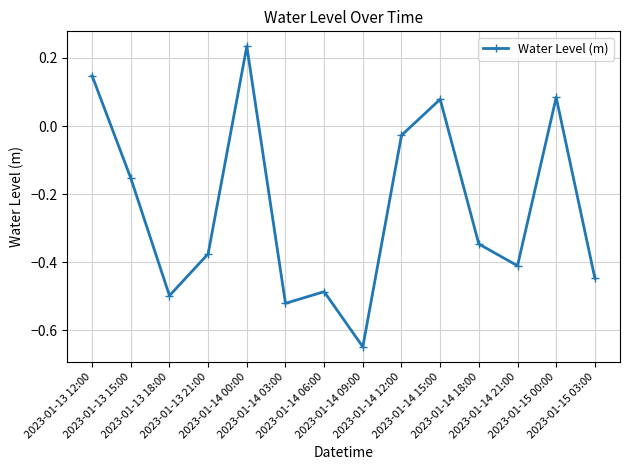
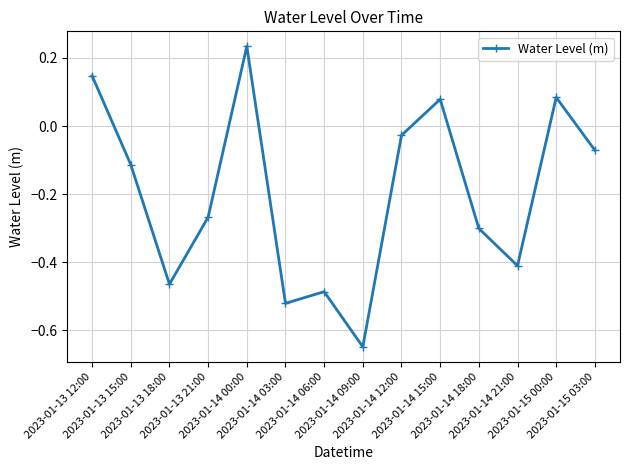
2023-01-13 15:00: -0.15 -> -0.11
2023-01-13 18:00: -0.50 -> -0.46
2023-01-13 21:00: -0.38 -> -0.27
2023-01-14 18:00: -0.35 -> -0.30
2023-01-15 03:00: -0.45 -> -0.07
